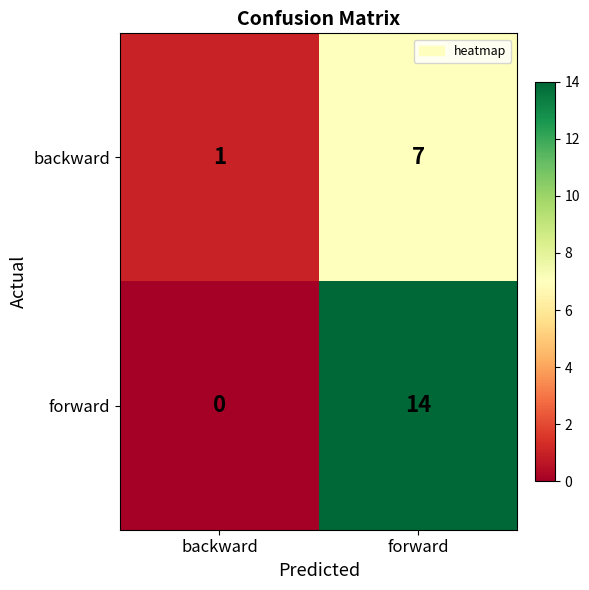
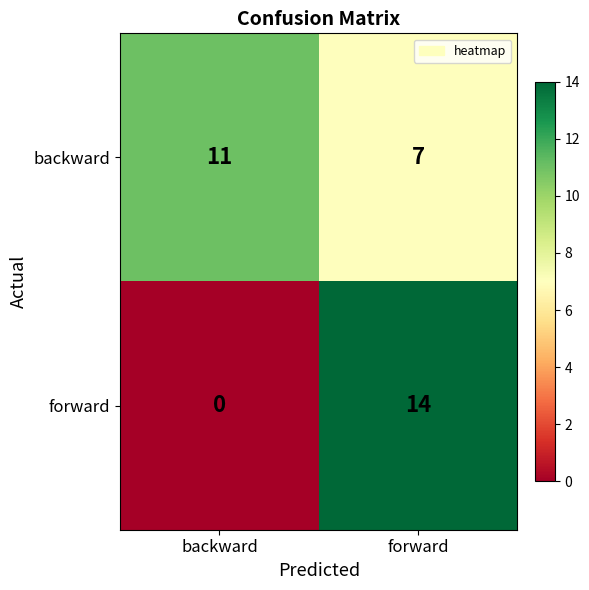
backward, backward: 1 -> 11
